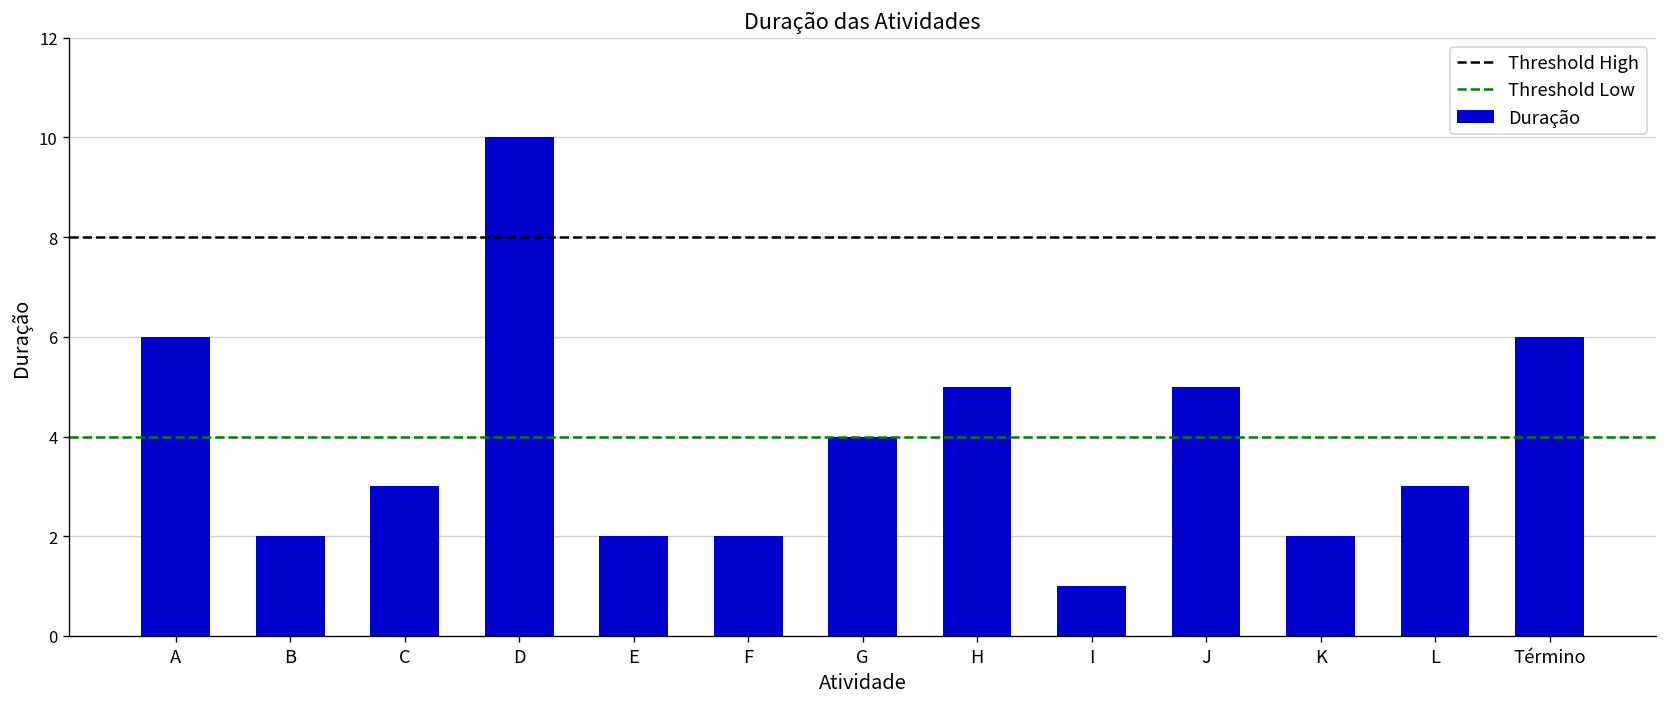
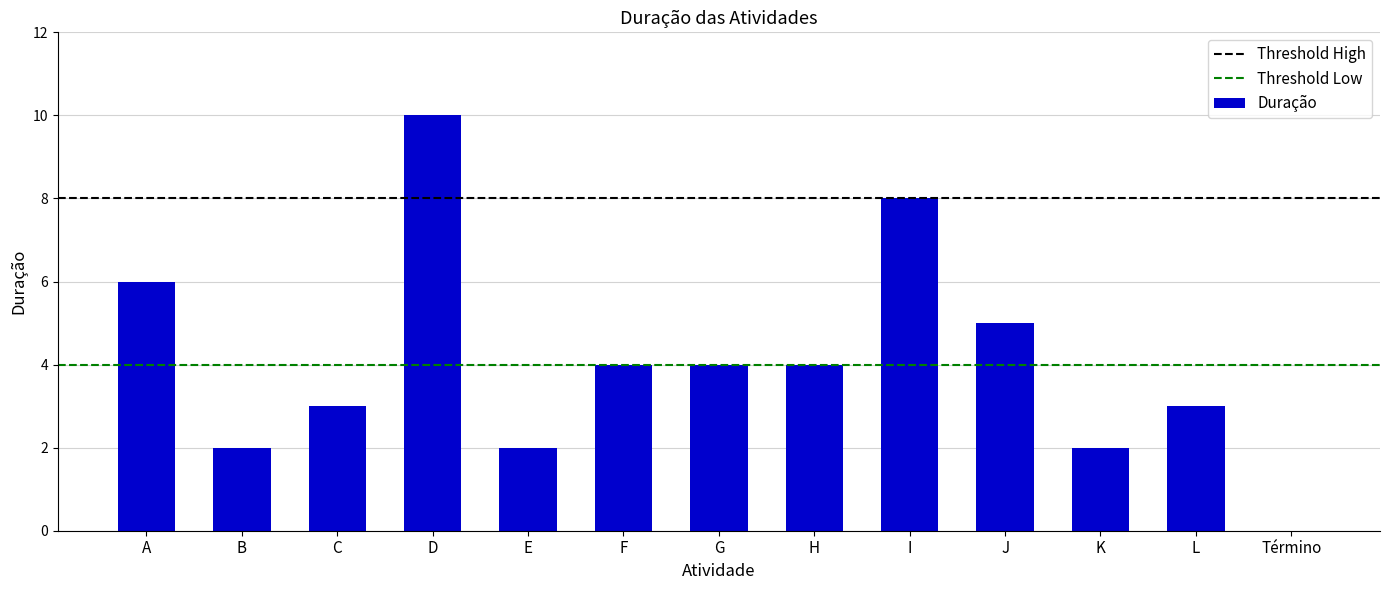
F: 2 -> 4
H: 5 -> 4
I: 1 -> 8
Término: 6 -> 0
